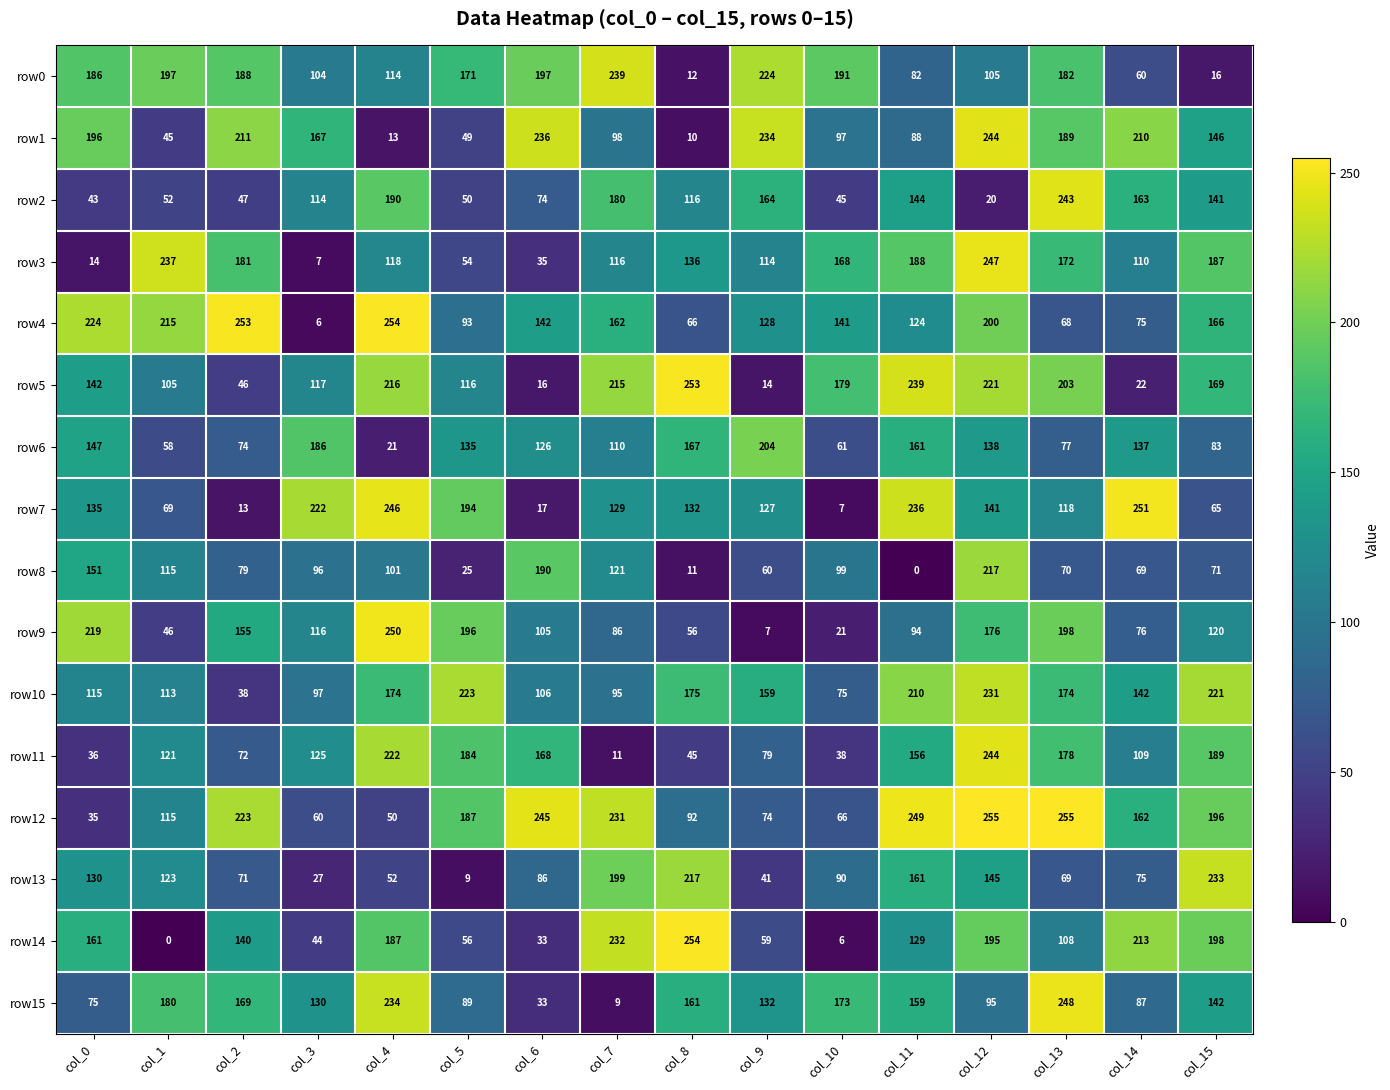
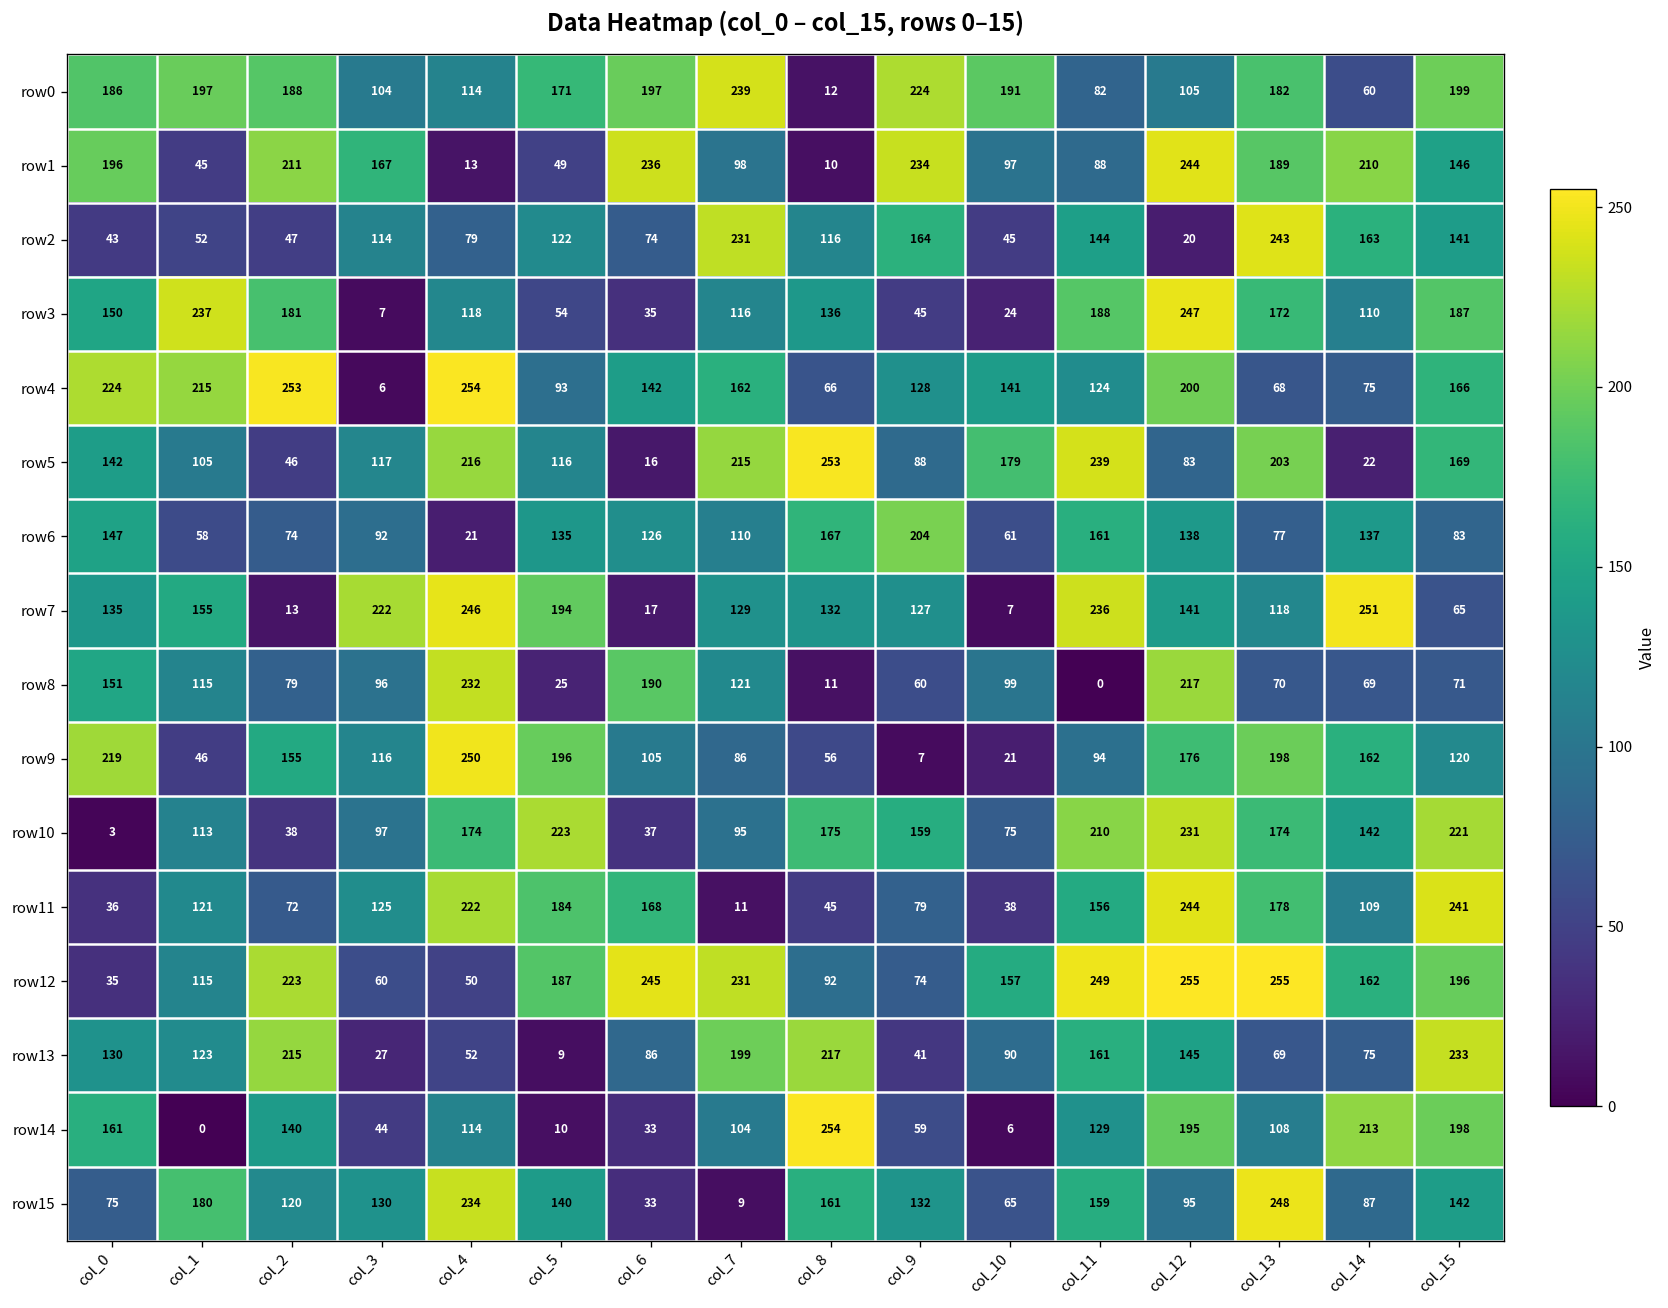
row0, col_15: 16 -> 199
row2, col_4: 190 -> 79
row2, col_5: 50 -> 122
row2, col_7: 180 -> 231
row3, col_0: 14 -> 150
row3, col_9: 114 -> 45
row3, col_10: 168 -> 24
row5, col_9: 14 -> 88
row5, col_12: 221 -> 83
row6, col_3: 186 -> 92
row7, col_1: 69 -> 155
row8, col_4: 101 -> 232
row9, col_14: 76 -> 162
row10, col_0: 115 -> 3
row10, col_6: 106 -> 37
row11, col_15: 189 -> 241
row12, col_10: 66 -> 157
row13, col_2: 71 -> 215
row14, col_4: 187 -> 114
row14, col_5: 56 -> 10
row14, col_7: 232 -> 104
row15, col_2: 169 -> 120
row15, col_5: 89 -> 140
row15, col_10: 173 -> 65
